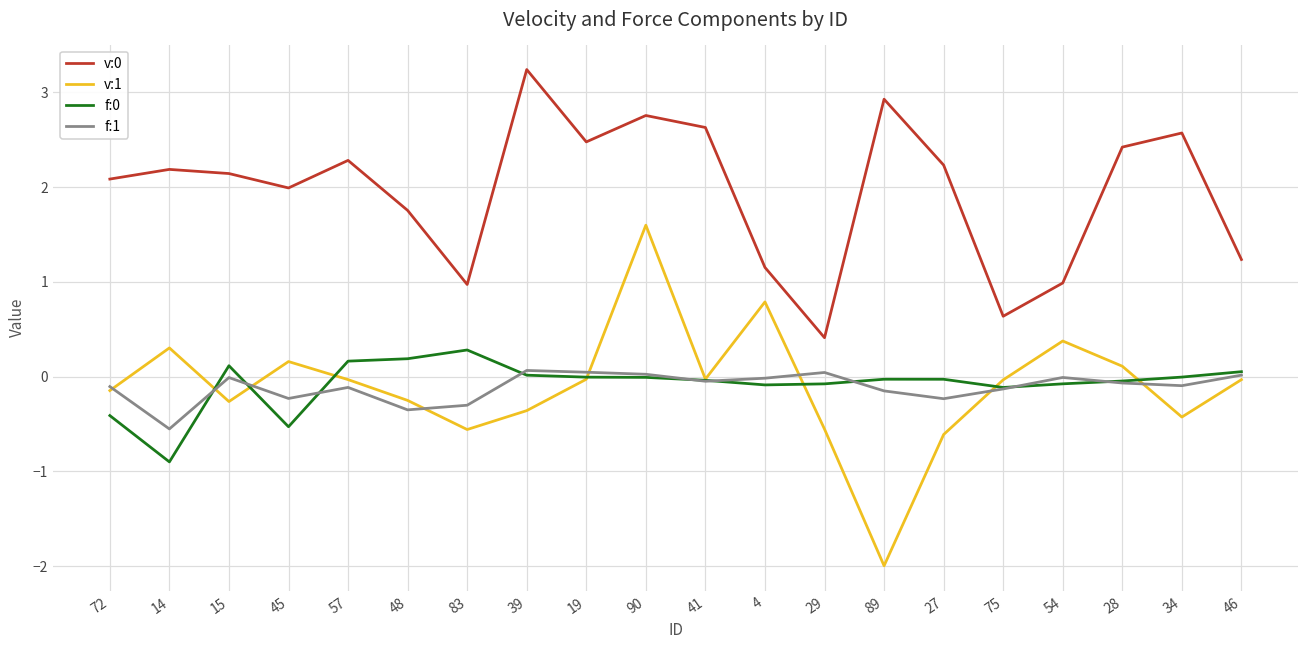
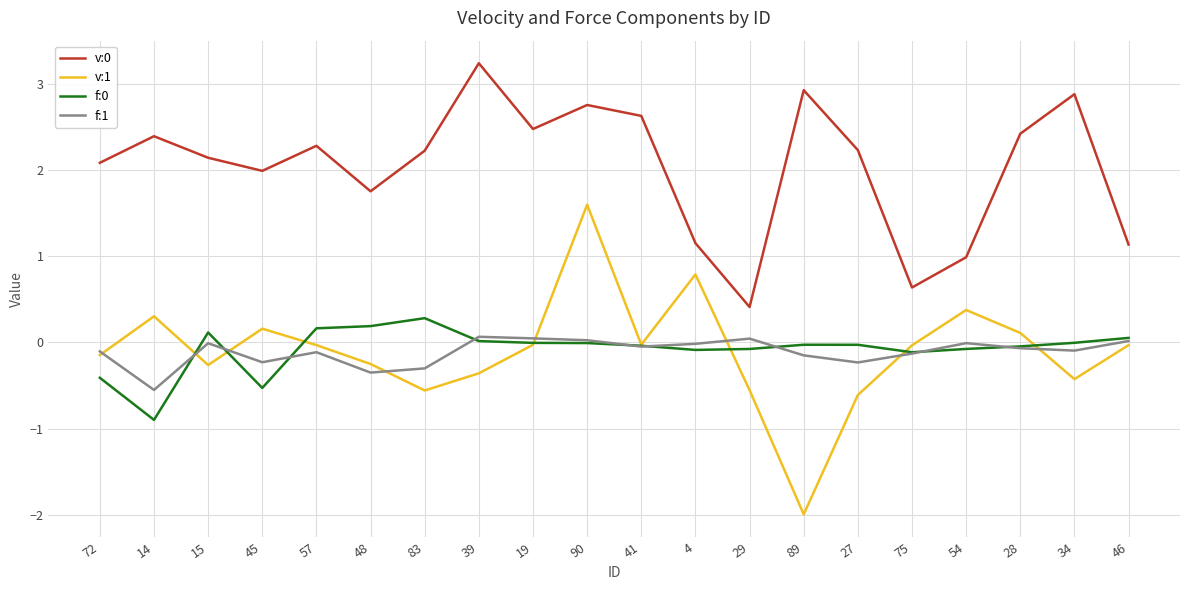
v:0, 14: 2.2 -> 2.4
v:0, 83: 1.0 -> 2.2
v:0, 34: 2.6 -> 2.9
v:0, 46: 1.2 -> 1.1
